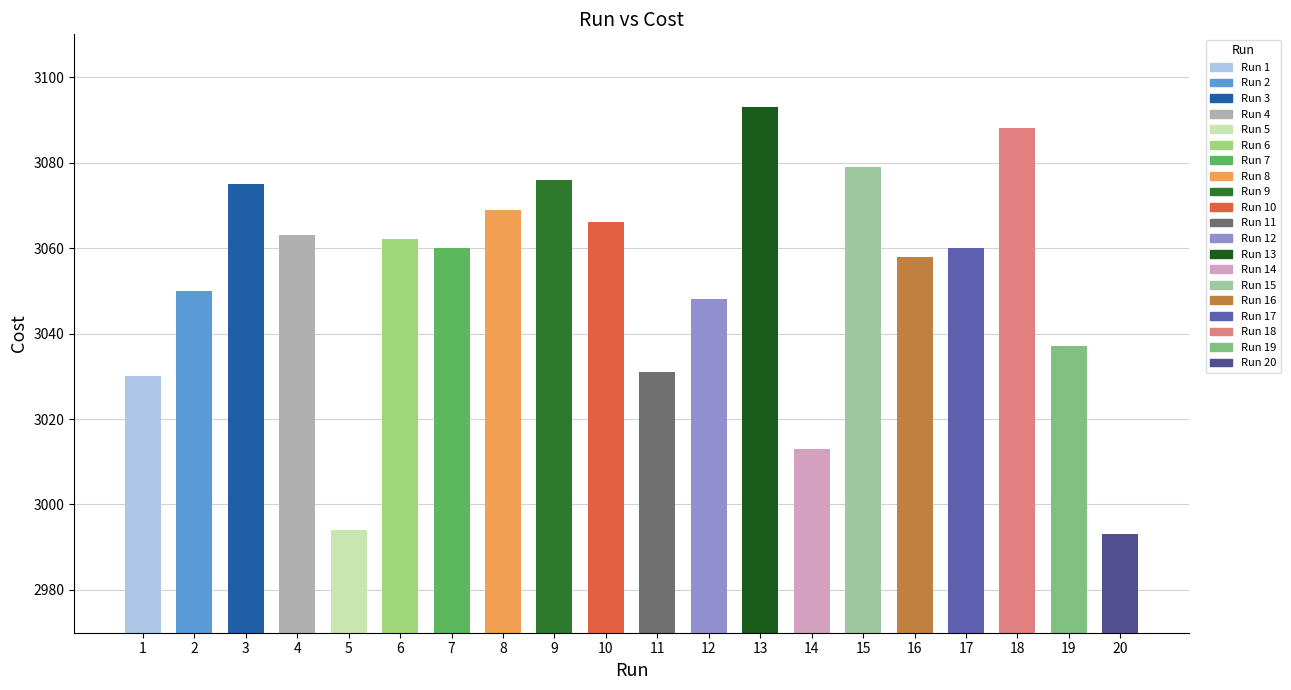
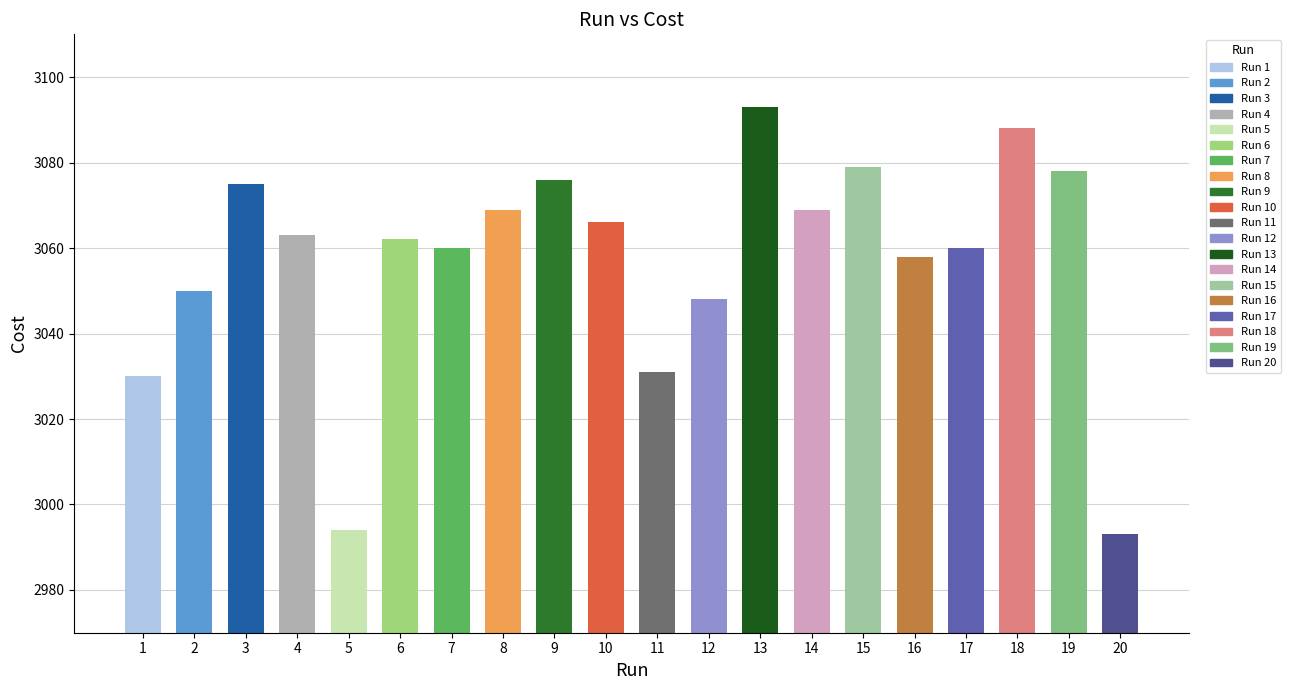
14: 3013 -> 3069
19: 3037 -> 3078
